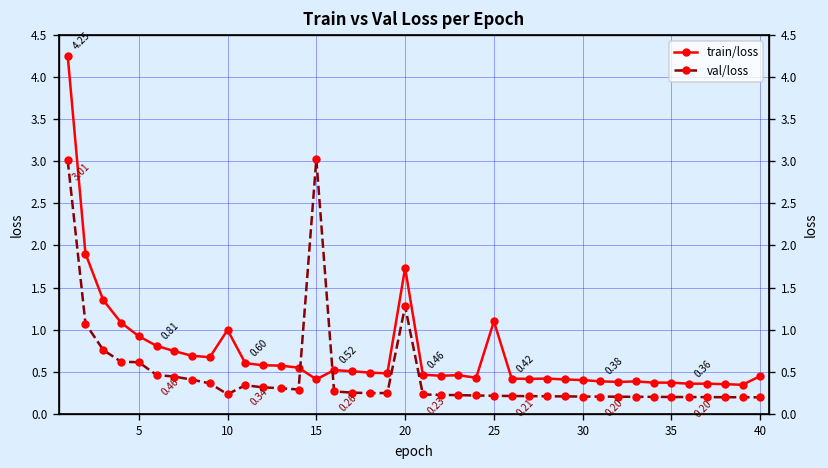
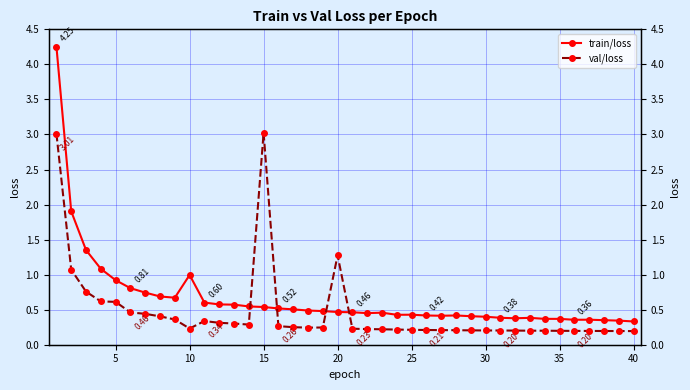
train/loss, 15: 0.4 -> 0.5
train/loss, 20: 1.7 -> 0.5
train/loss, 25: 1.1 -> 0.4
train/loss, 40: 0.4 -> 0.3
